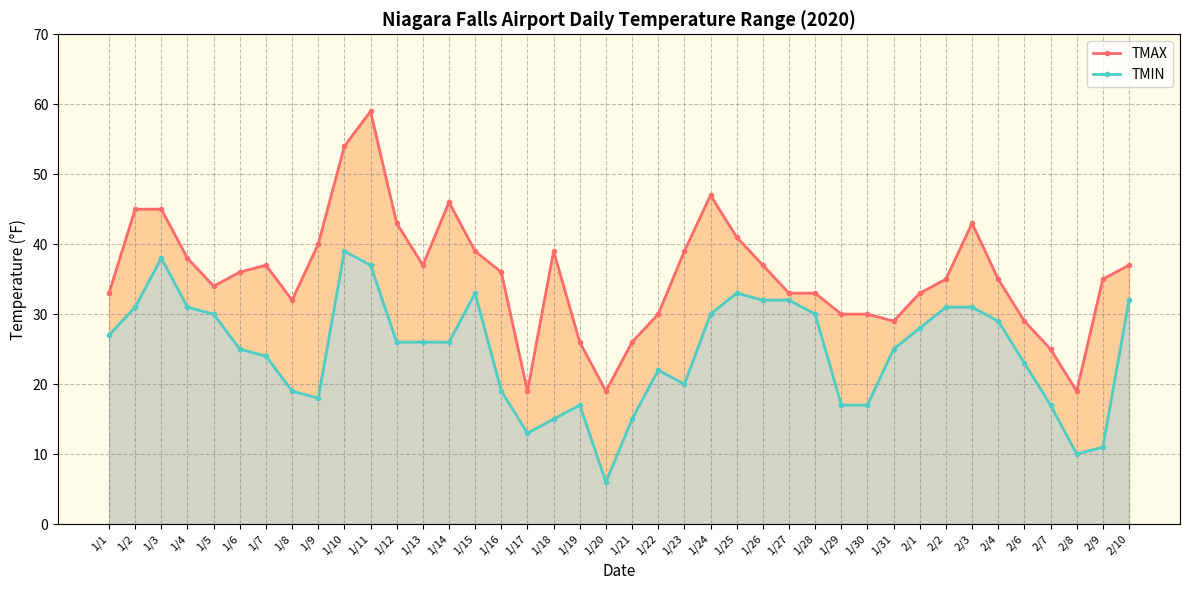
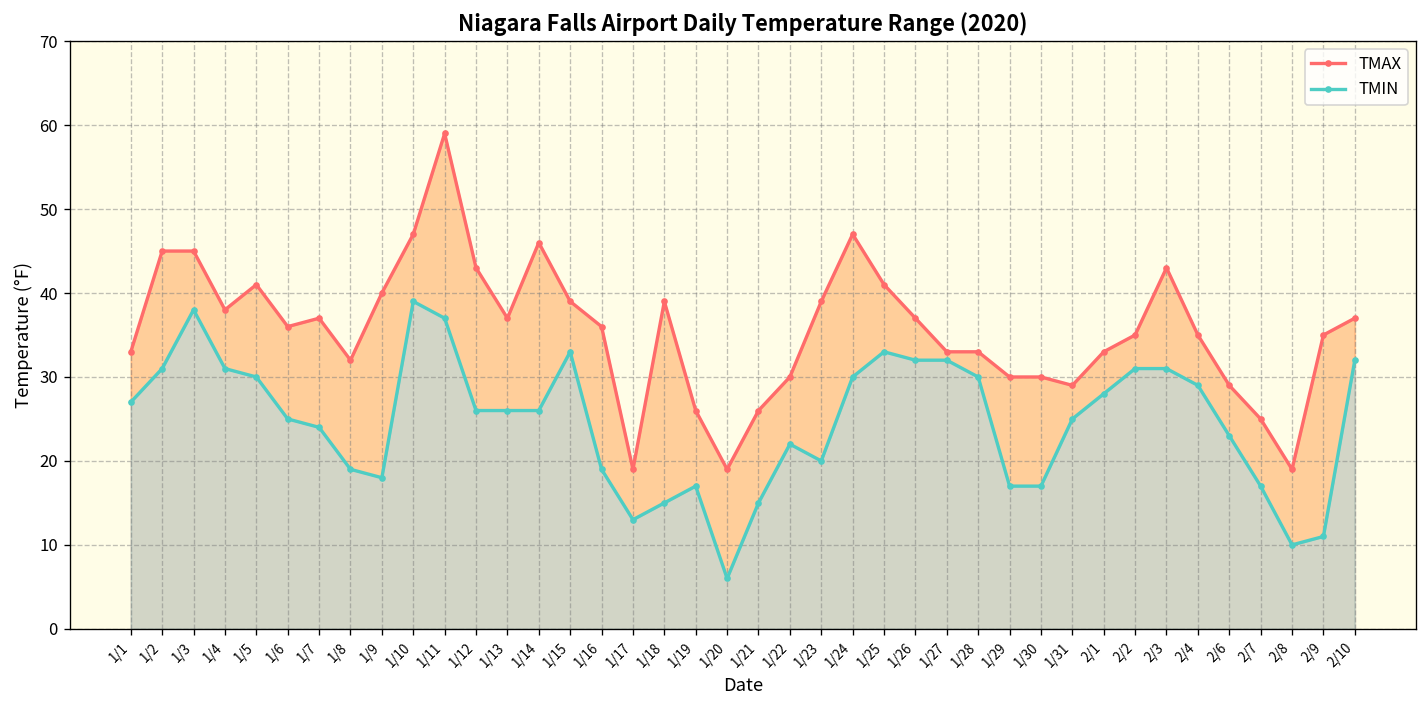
TMAX, 1/5: 34 -> 41
TMAX, 1/10: 54 -> 47
